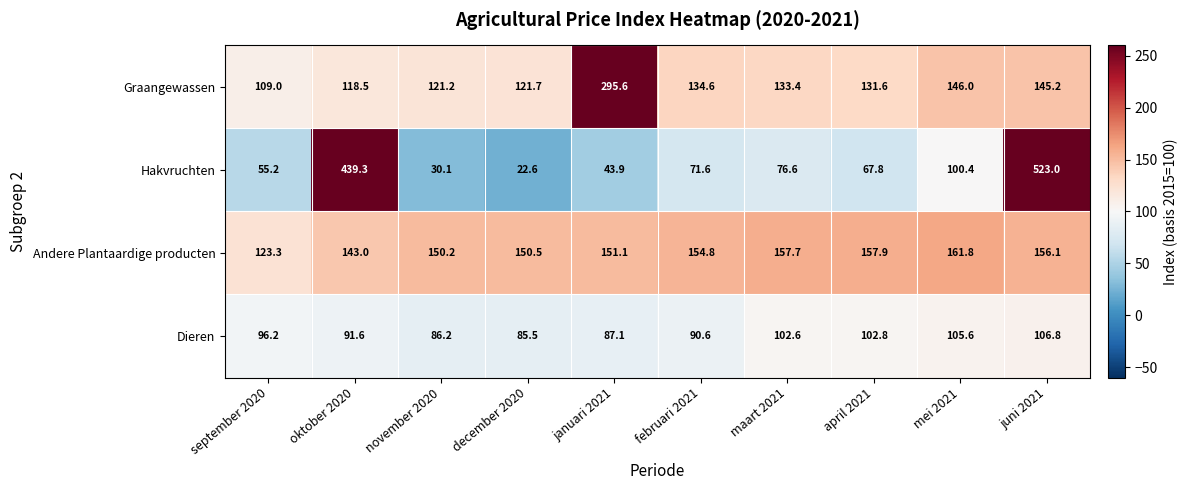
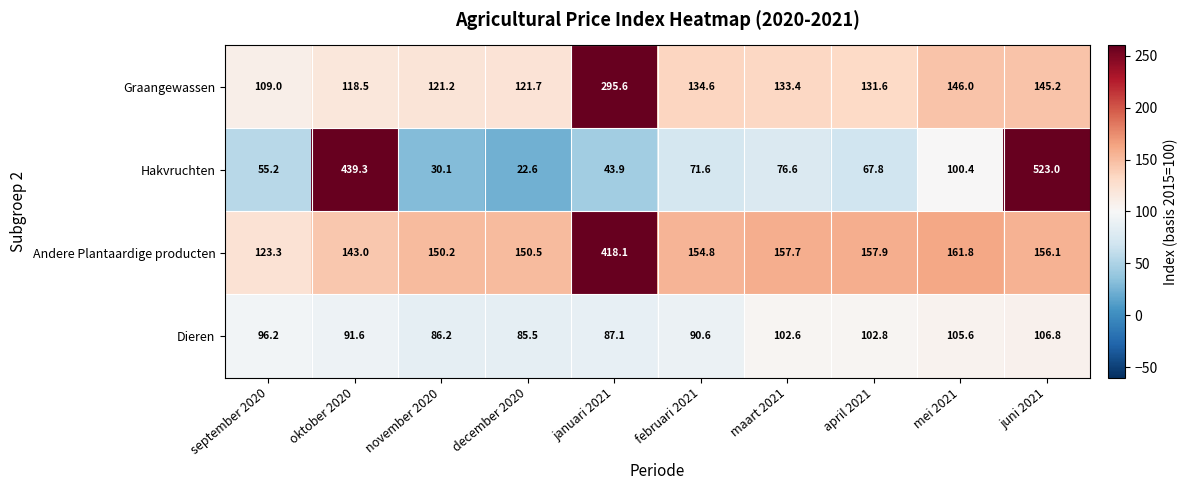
Andere Plantaardige producten, januari 2021: 151.1 -> 418.1
